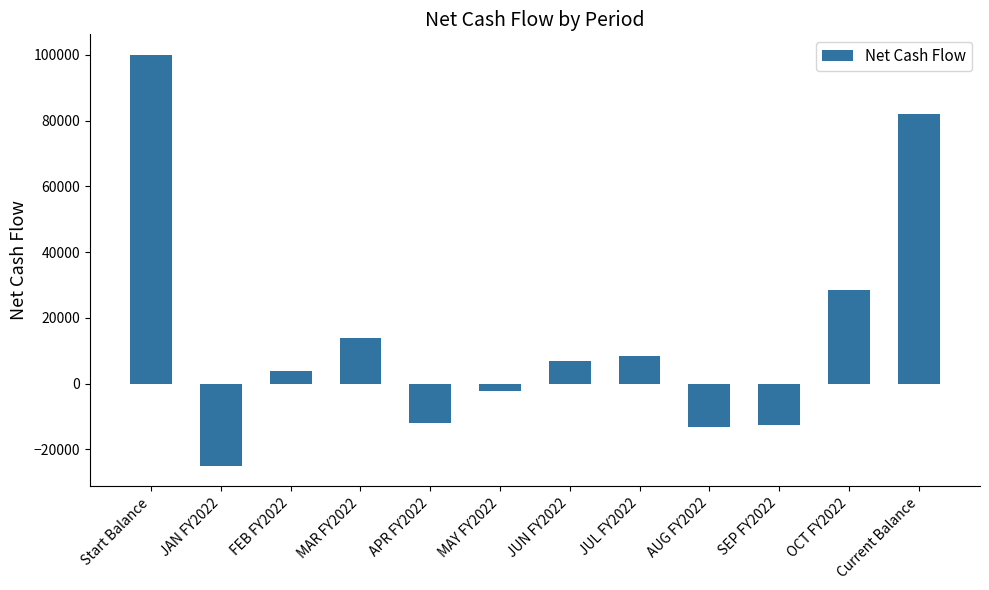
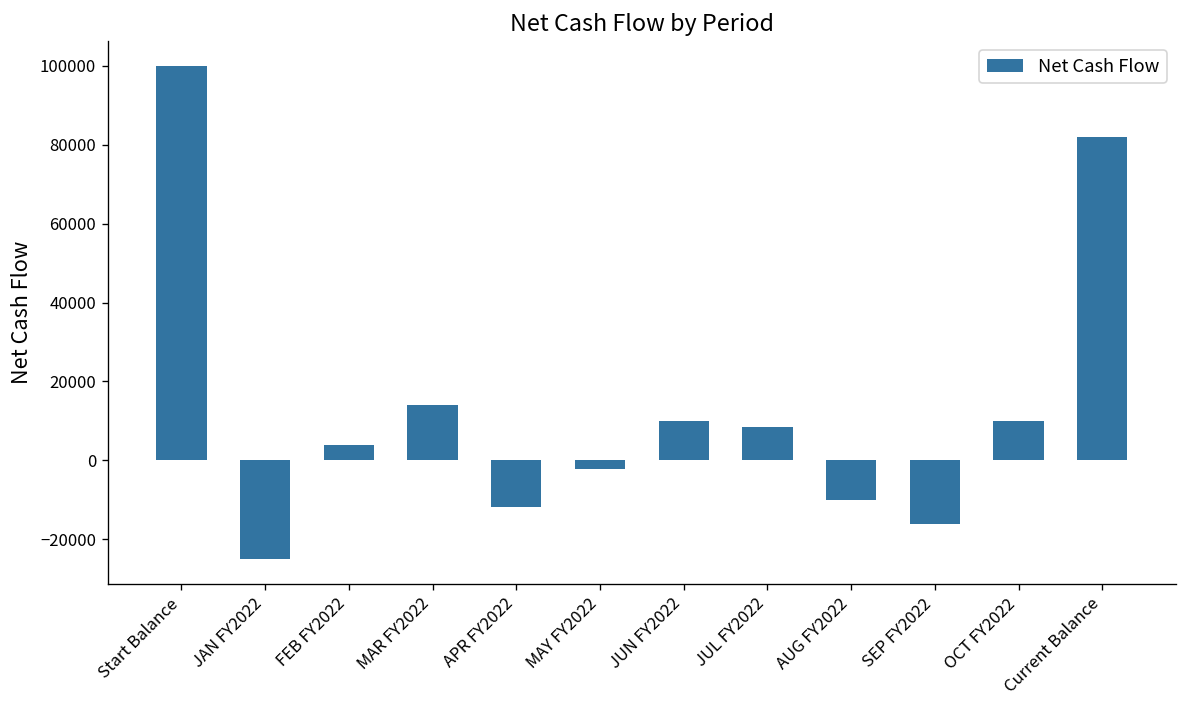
JUN FY2022: 7000 -> 10000
AUG FY2022: -13000 -> -10000
SEP FY2022: -13000 -> -16000
OCT FY2022: 29000 -> 10000
